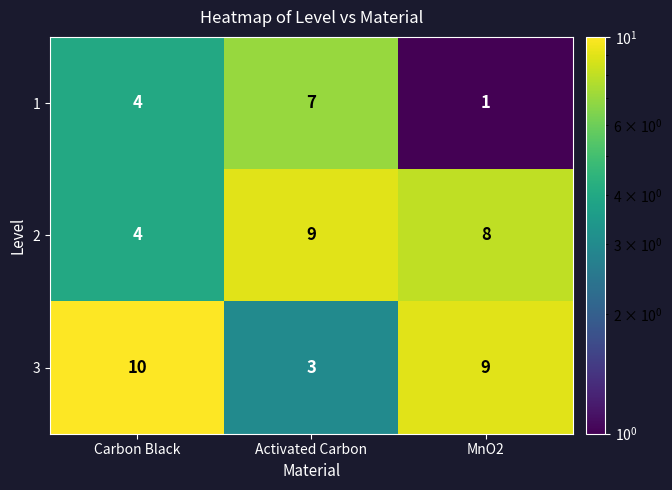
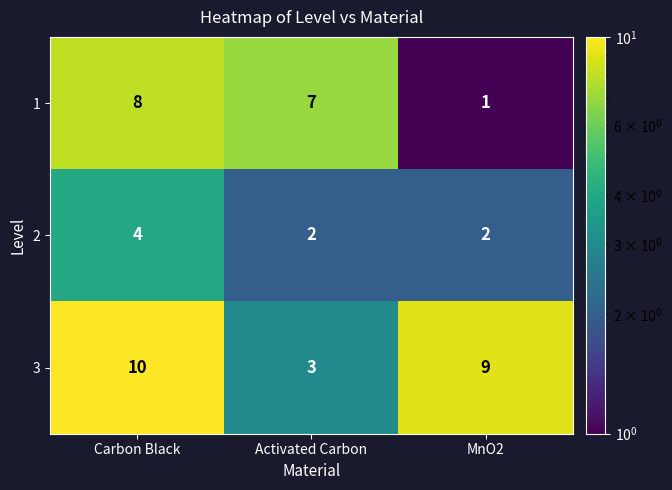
1, Carbon Black: 4 -> 8
2, Activated Carbon: 9 -> 2
2, MnO2: 8 -> 2
